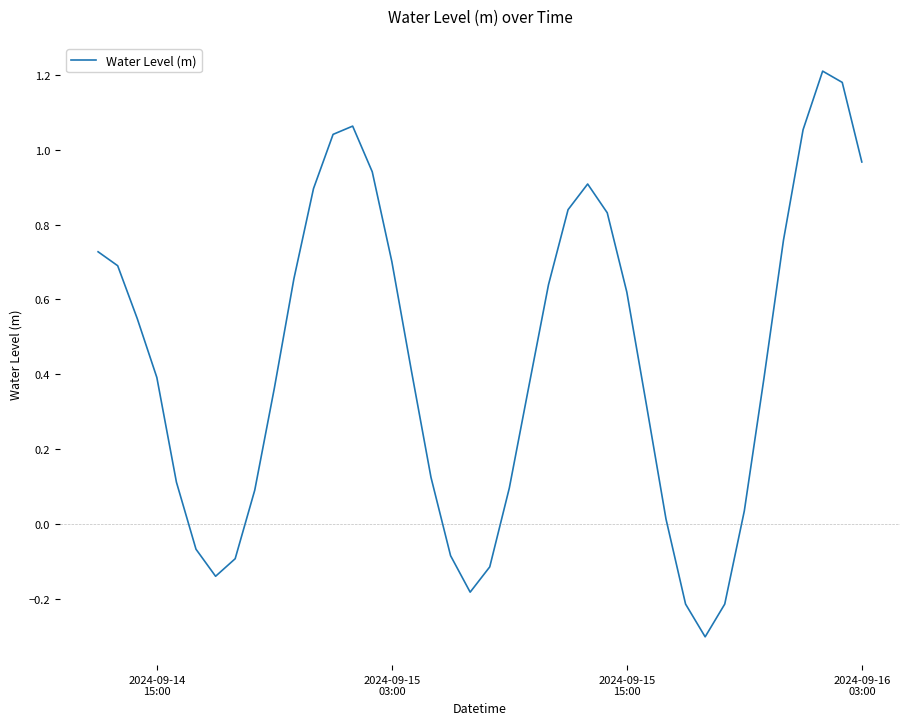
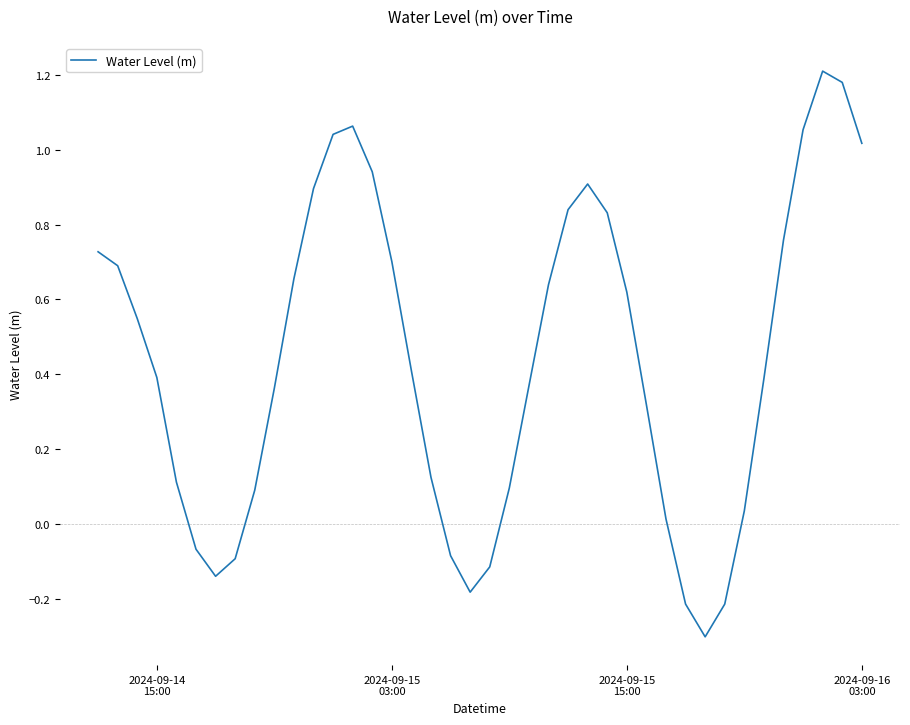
2024-09-16 03:00: 0.97 -> 1.02
